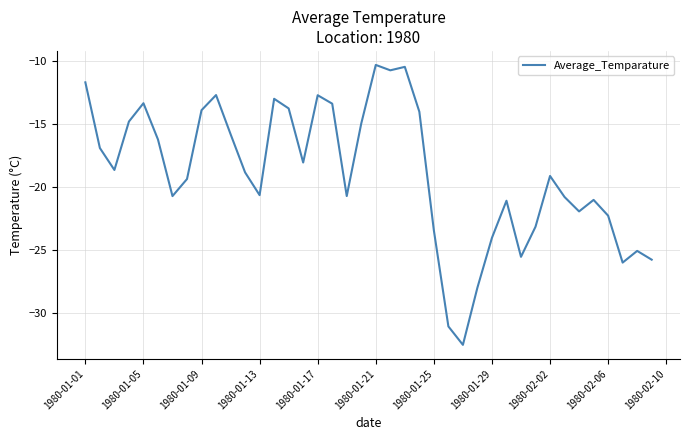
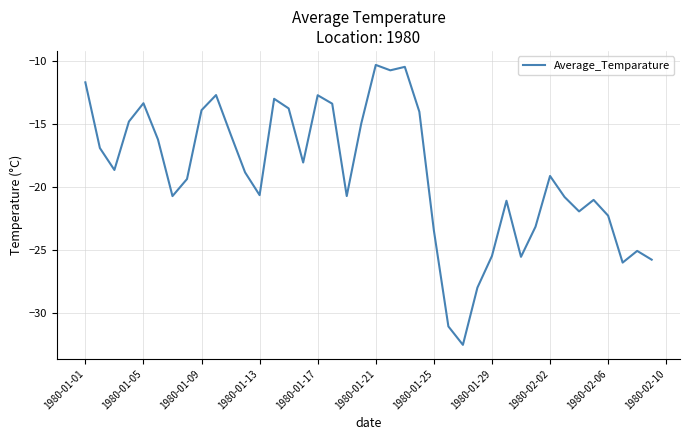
1980-01-29: -24.0 -> -25.5
